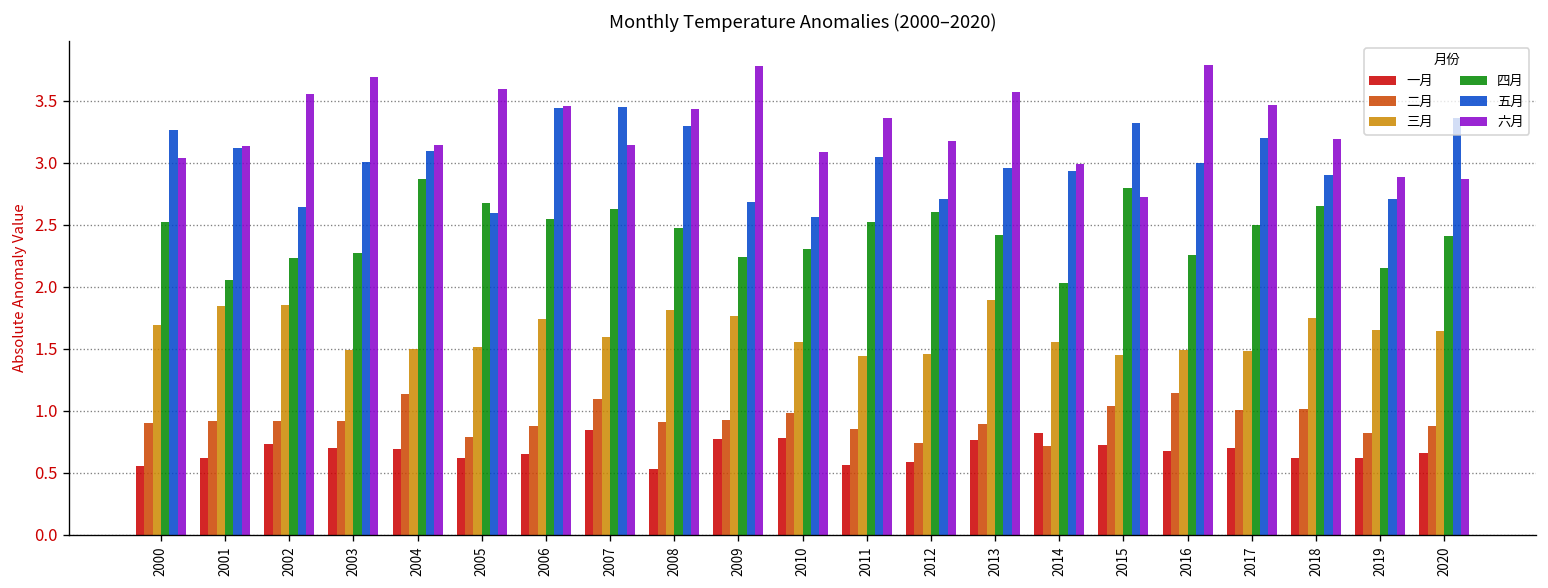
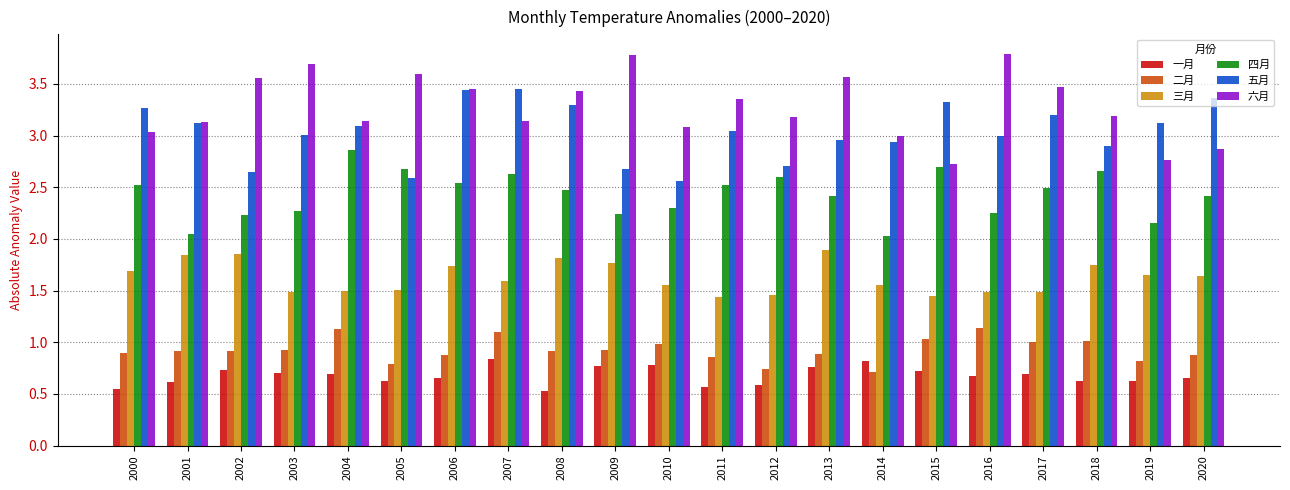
四月, 2015: 2.80 -> 2.69
五月, 2019: 2.71 -> 3.12
六月, 2019: 2.89 -> 2.77
